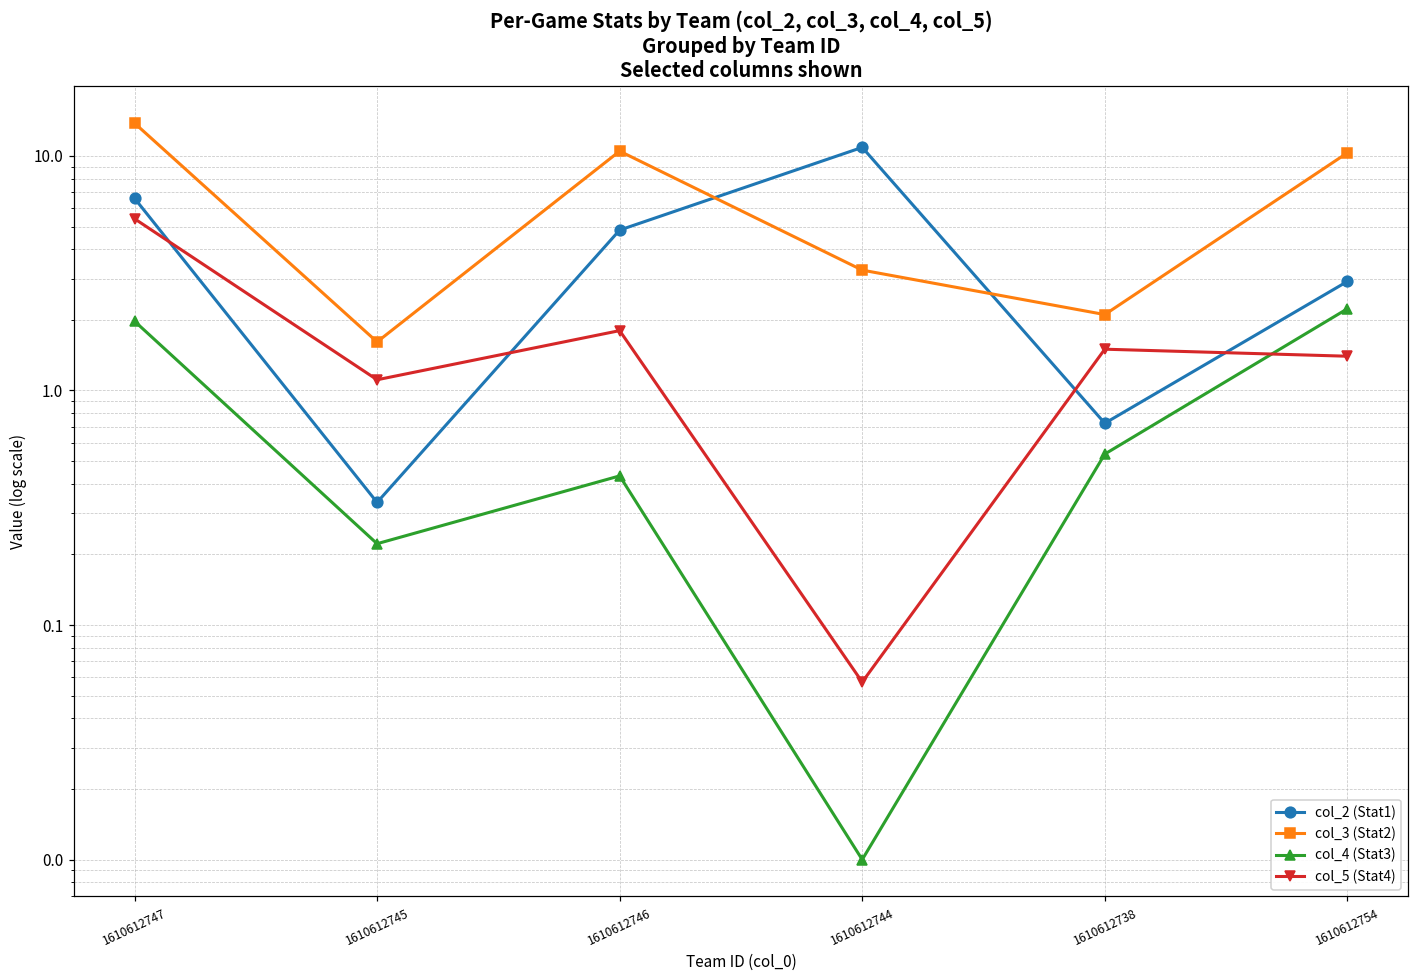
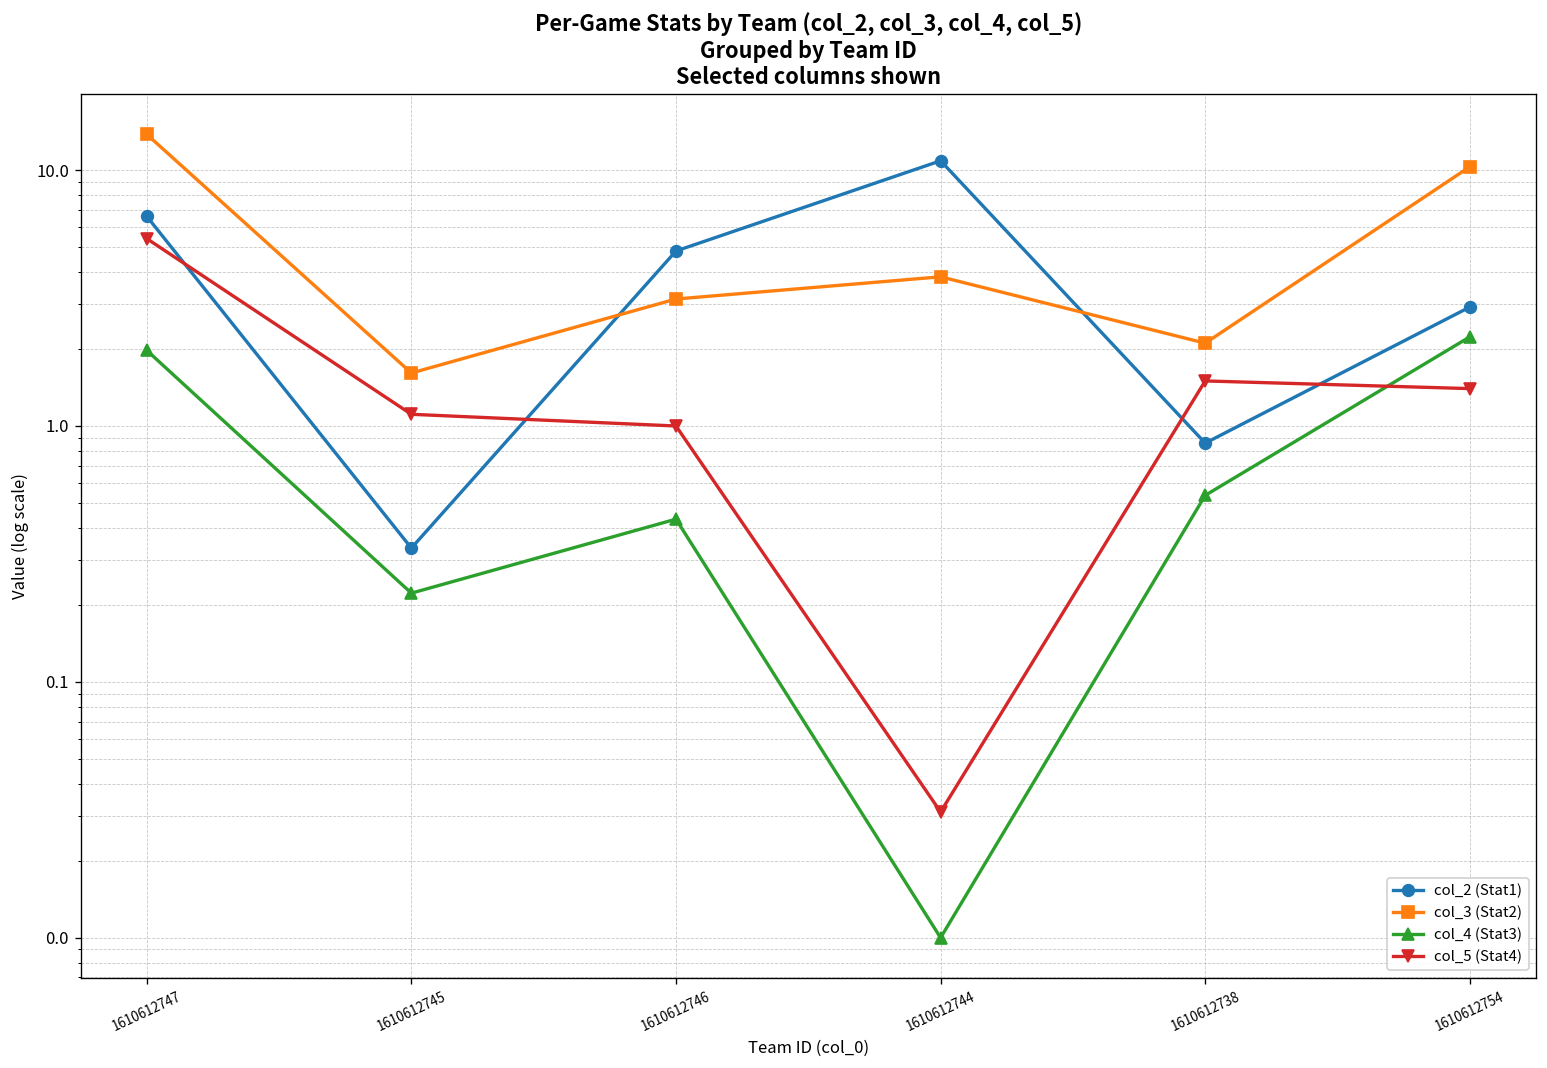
col_3 (Stat2), 1610612746: 10 -> 3.1
col_5 (Stat4), 1610612746: 1.8 -> 1.0
col_3 (Stat2), 1610612744: 3.3 -> 3.8
col_5 (Stat4), 1610612744: 0.057 -> 0.031
col_2 (Stat1), 1610612738: 0.72 -> 0.86
